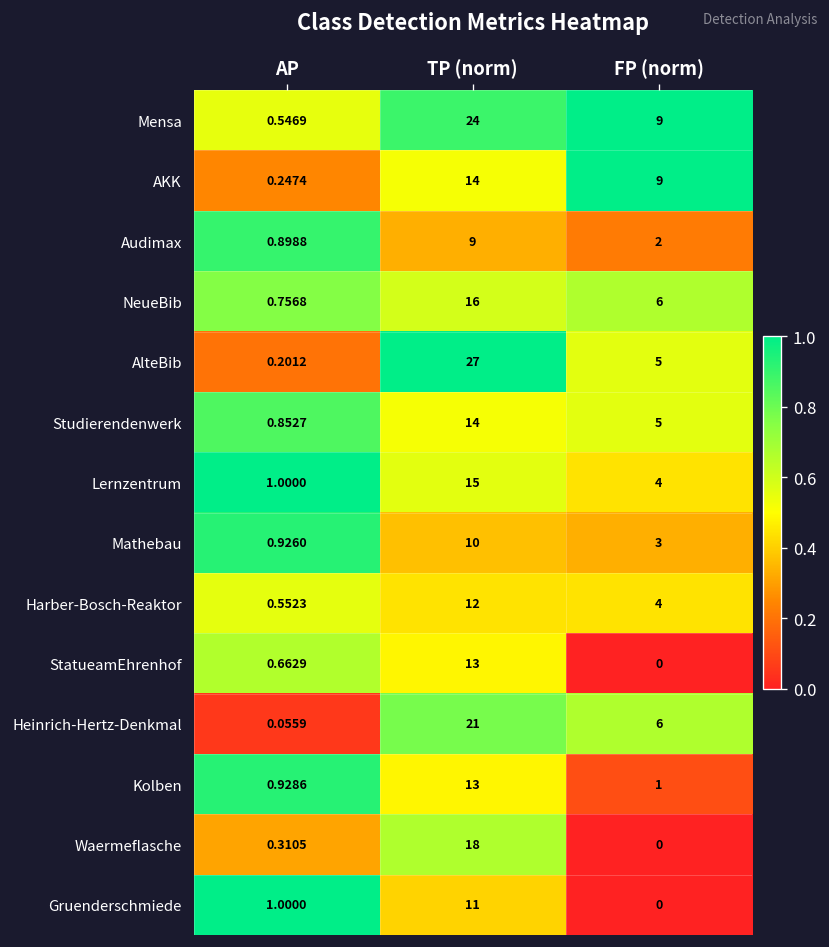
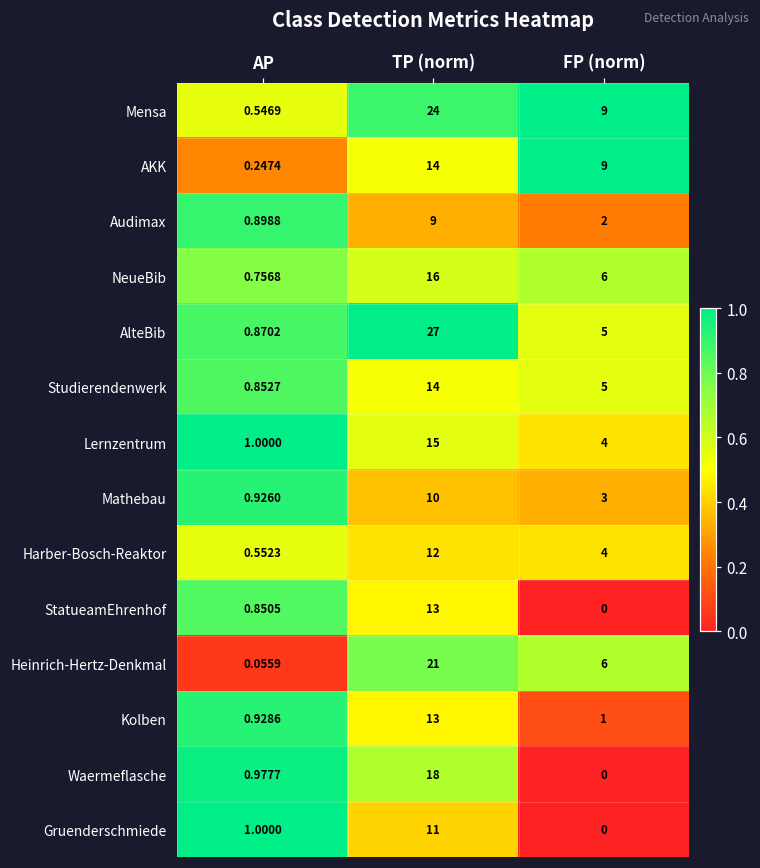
AlteBib, AP: 0.2012 -> 0.8702
StatueamEhrenhof, AP: 0.6629 -> 0.8505
Waermeflasche, AP: 0.3105 -> 0.9777
